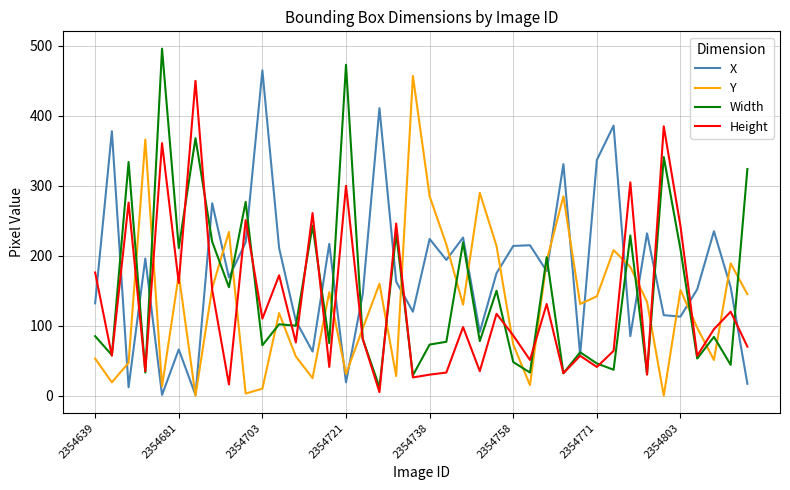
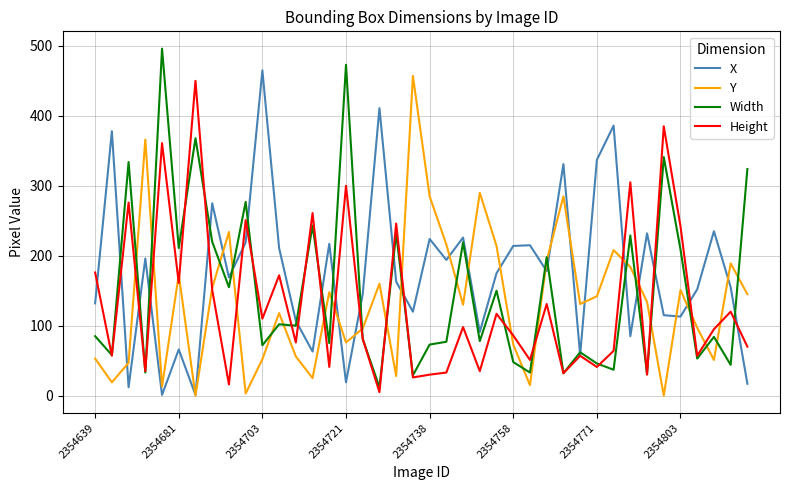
Y, 2354703: 10 -> 50
Y, 2354721: 30 -> 80
